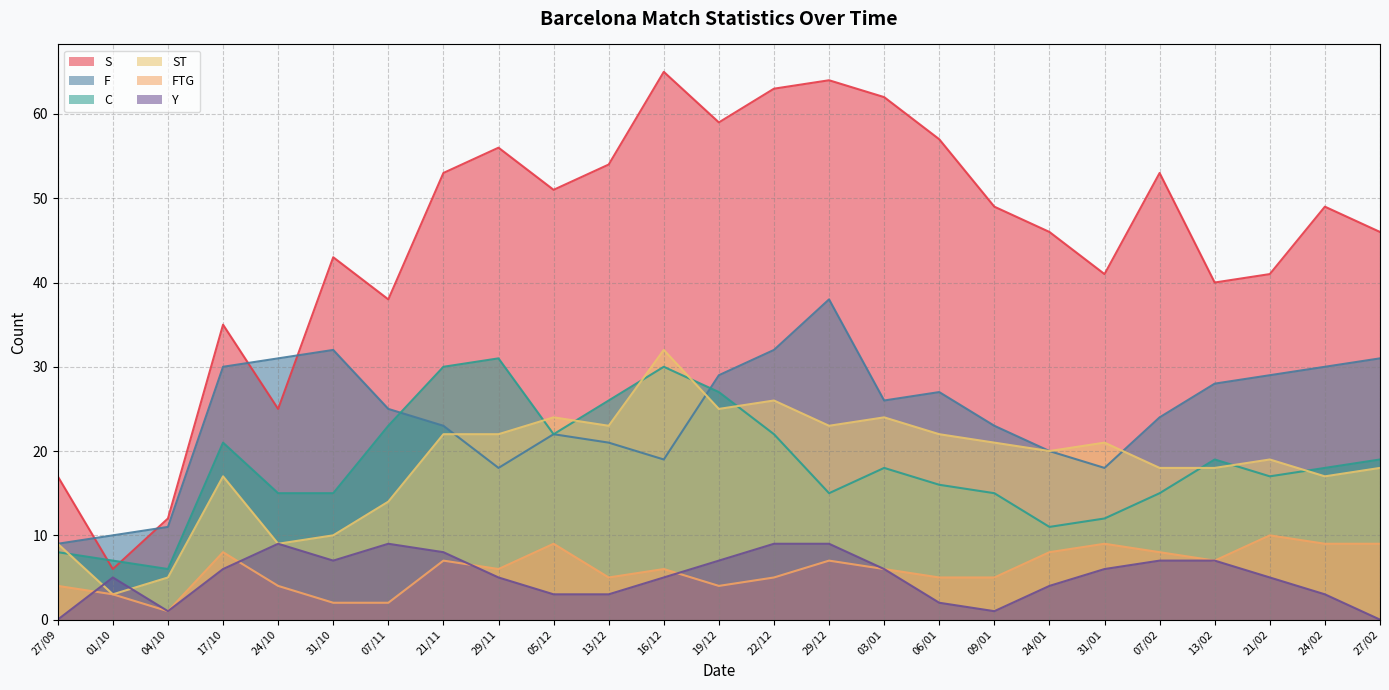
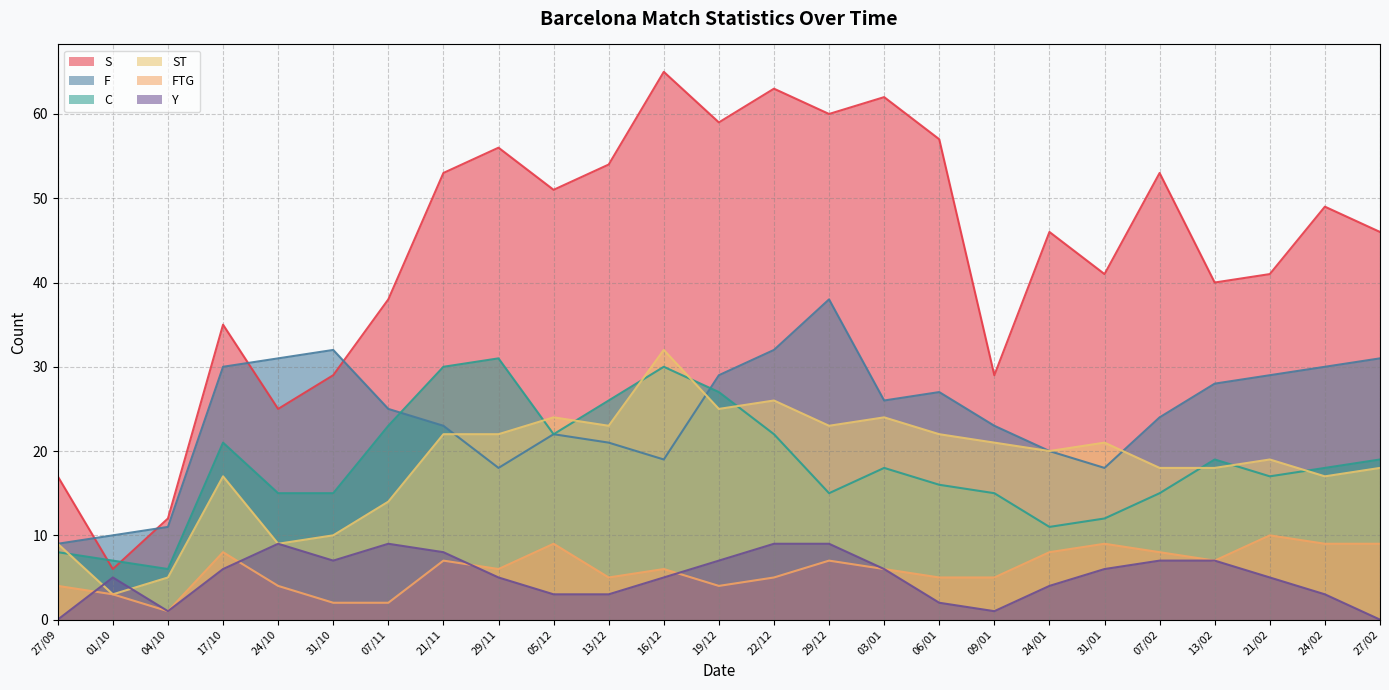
S, 31/10: 43 -> 29
S, 29/12: 64 -> 60
S, 09/01: 49 -> 29
